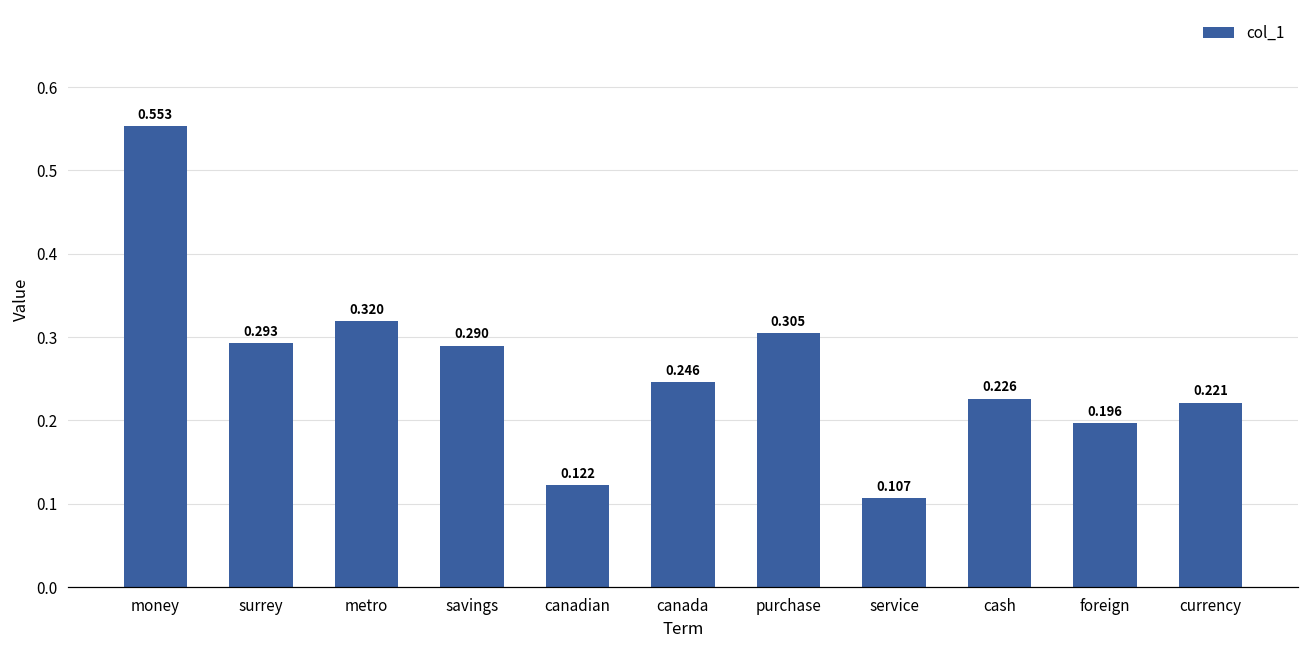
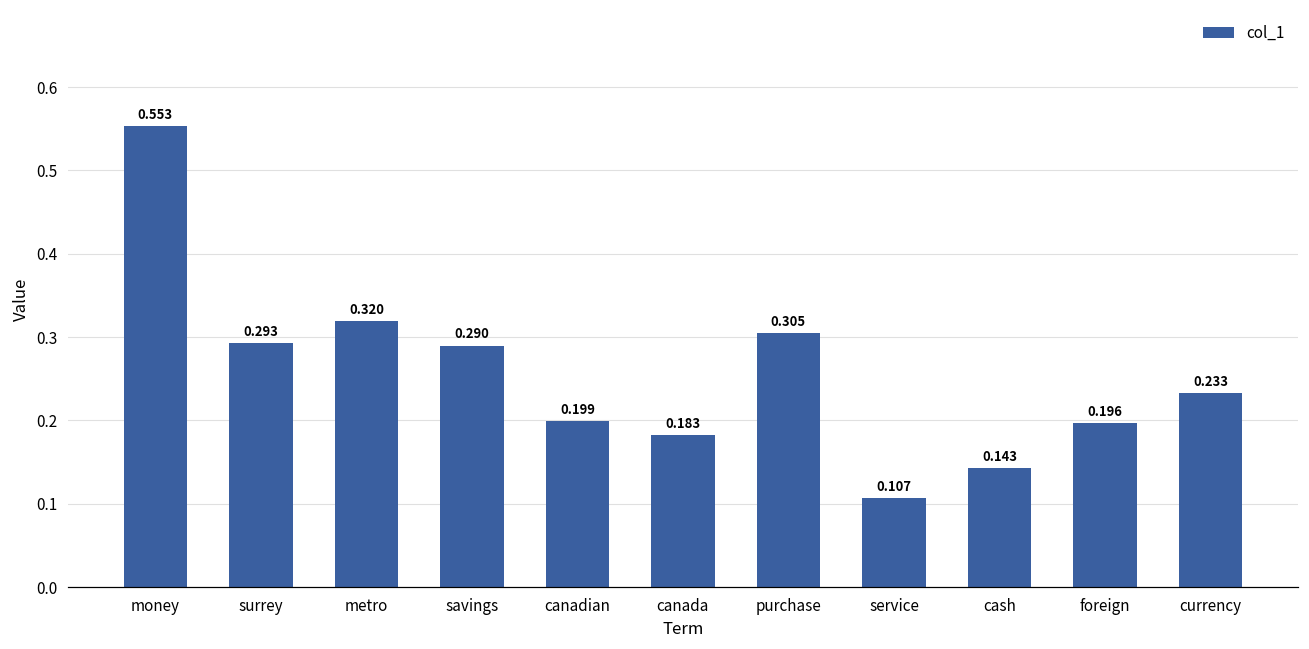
canadian: 0.122 -> 0.199
canada: 0.246 -> 0.183
cash: 0.226 -> 0.143
currency: 0.221 -> 0.233
